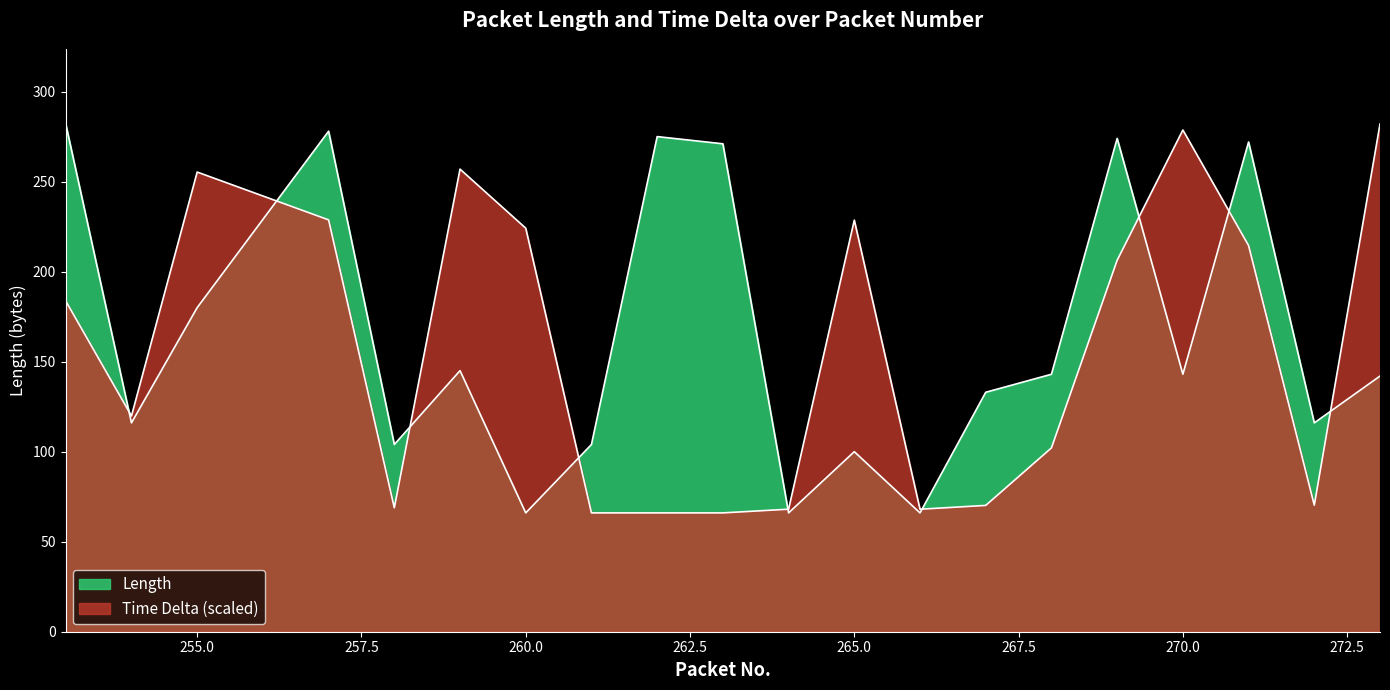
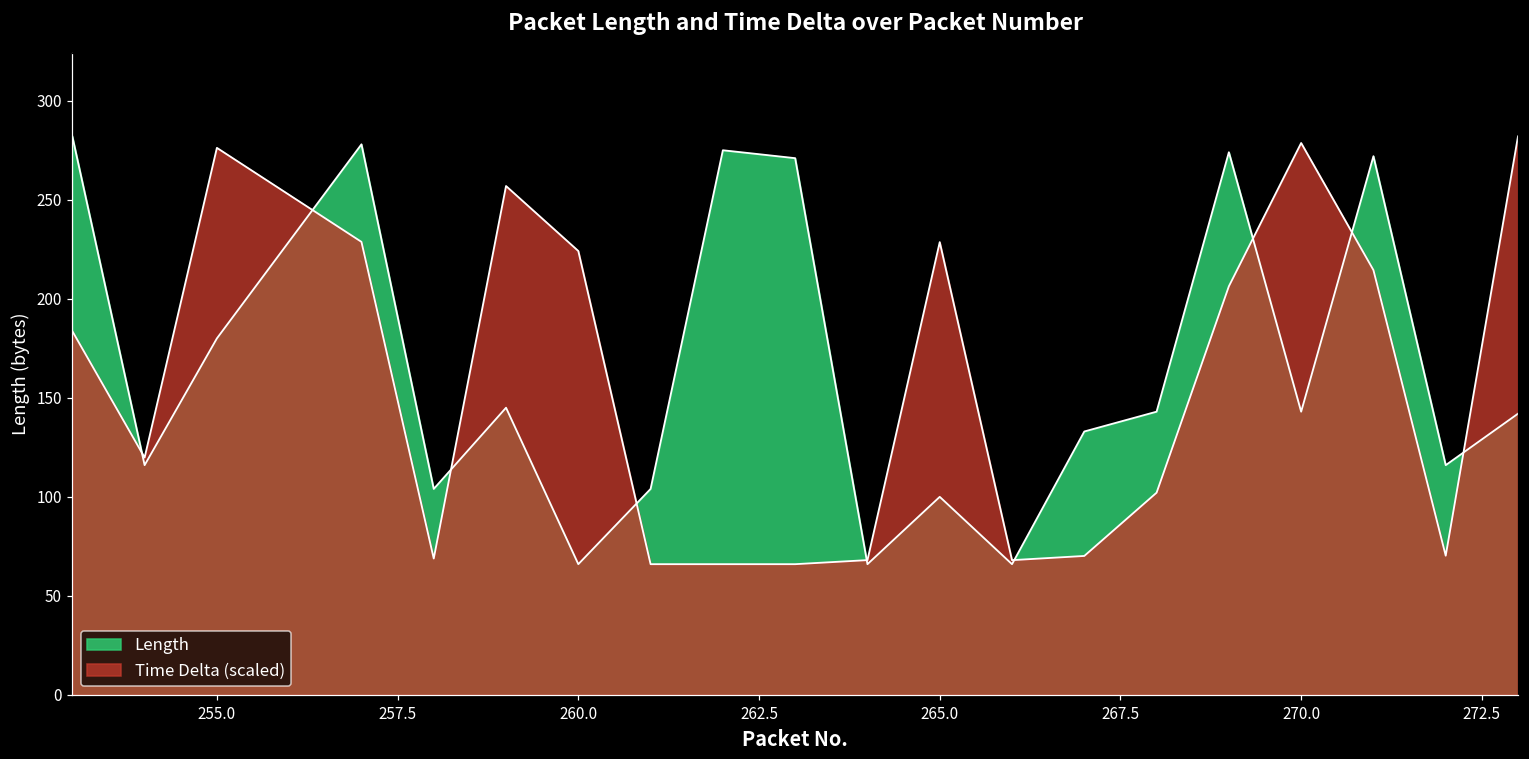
Time Delta (scaled), 255.0: 255 -> 276
